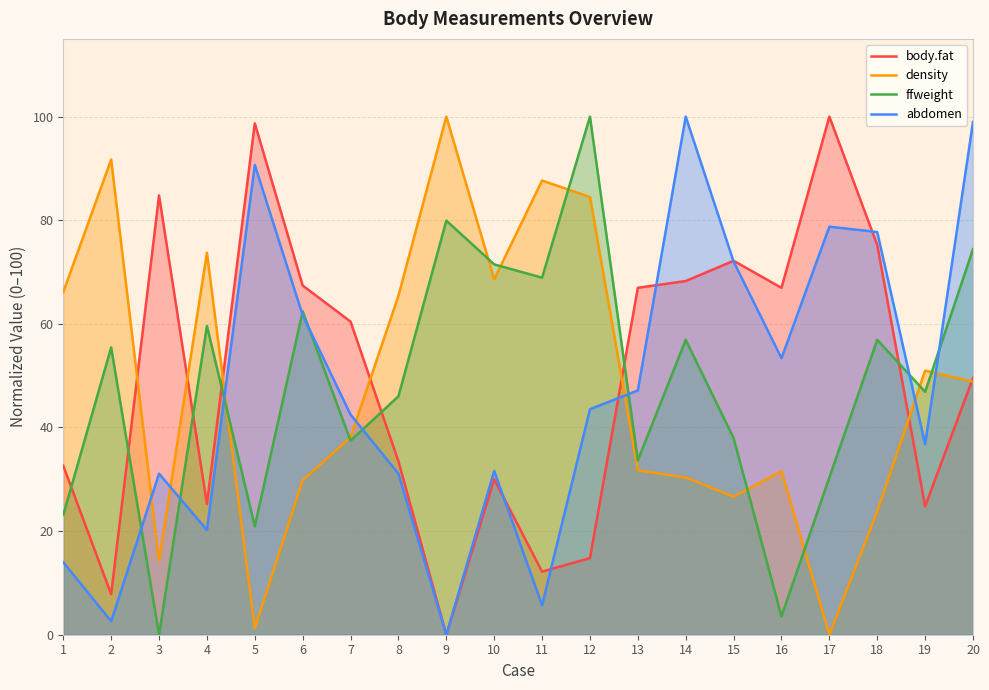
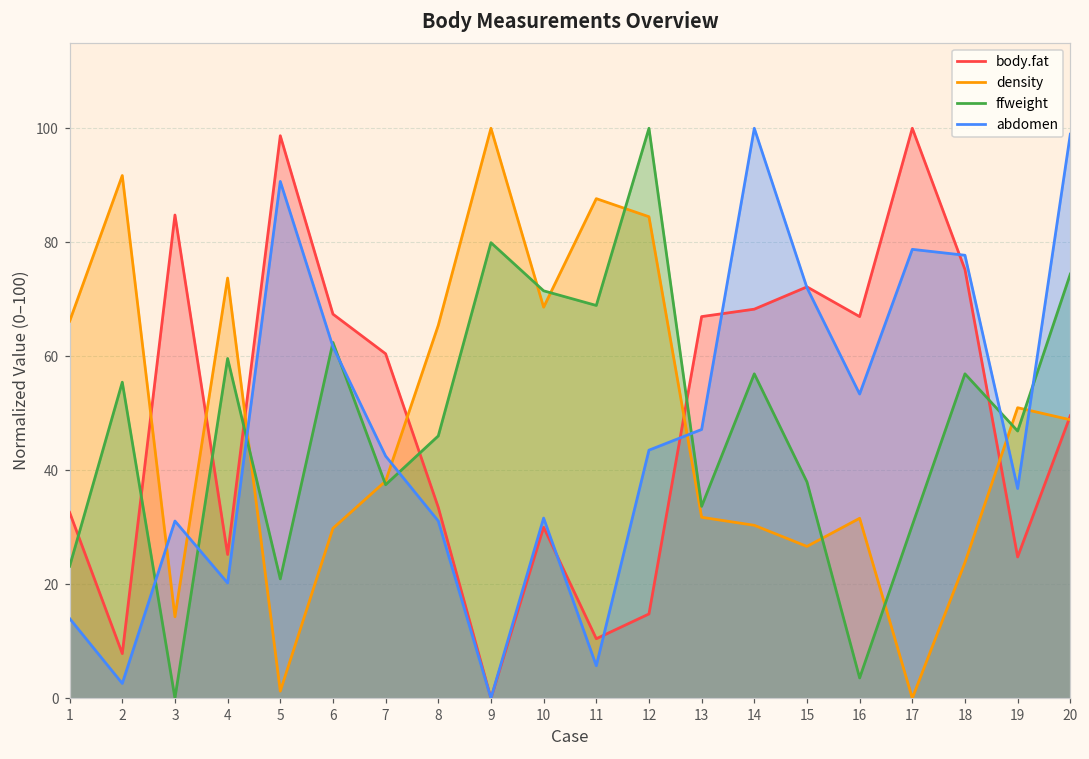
body.fat, 11: 12 -> 10
